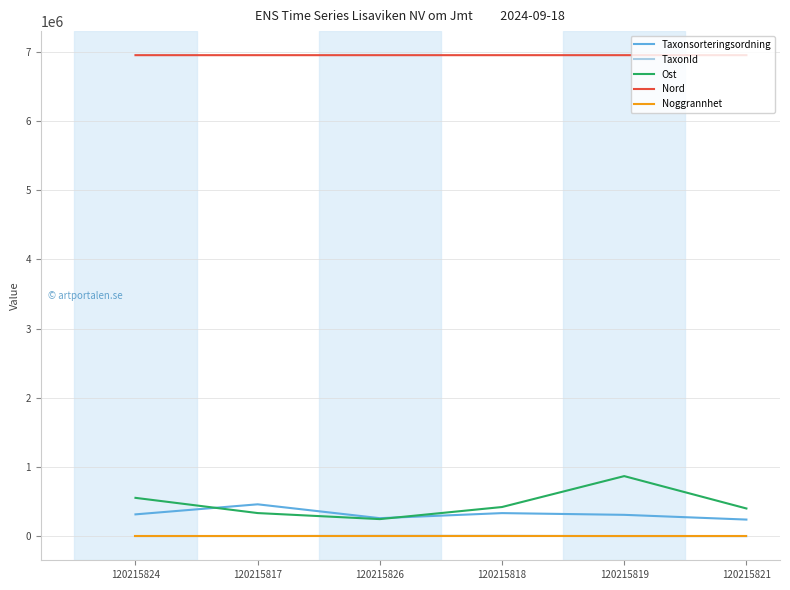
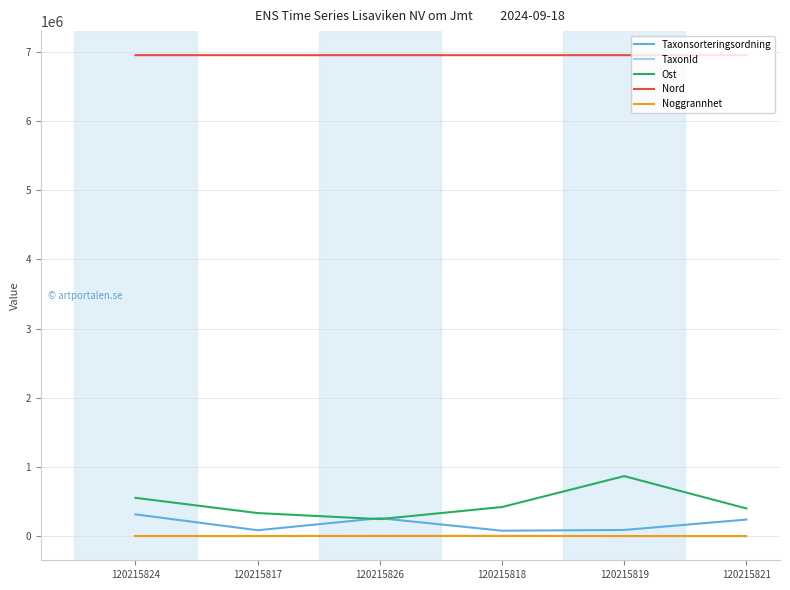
Taxonsorteringsordning, 120215817: 500000 -> 100000
Taxonsorteringsordning, 120215818: 300000 -> 100000
Taxonsorteringsordning, 120215819: 300000 -> 100000
